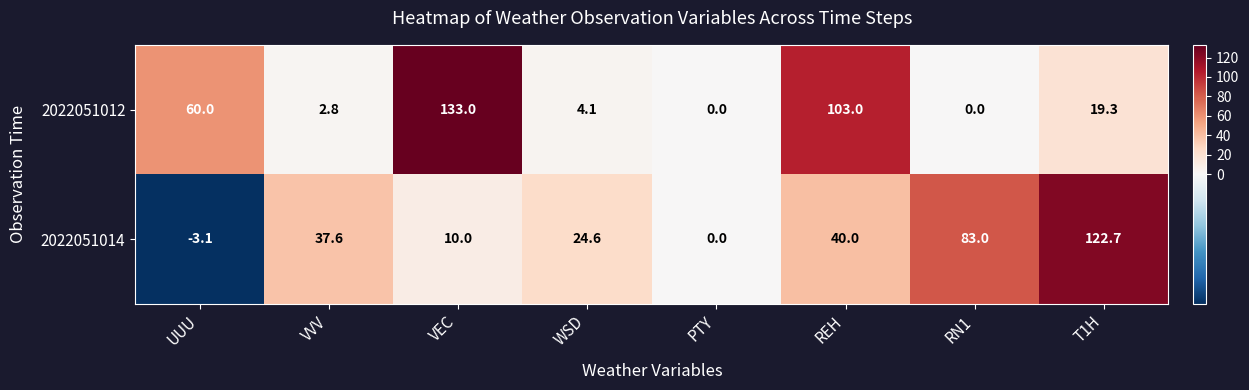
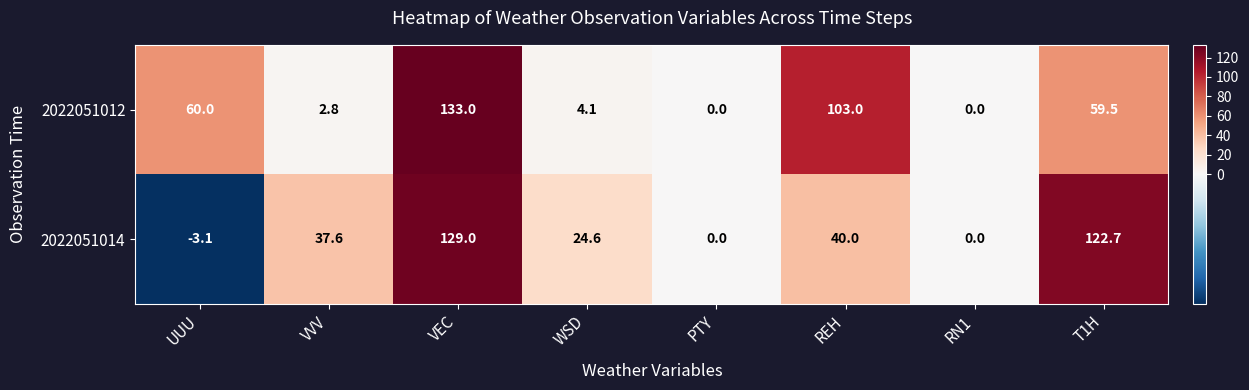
2022051012, T1H: 19.3 -> 59.5
2022051014, VEC: 10.0 -> 129.0
2022051014, RN1: 83.0 -> 0.0
